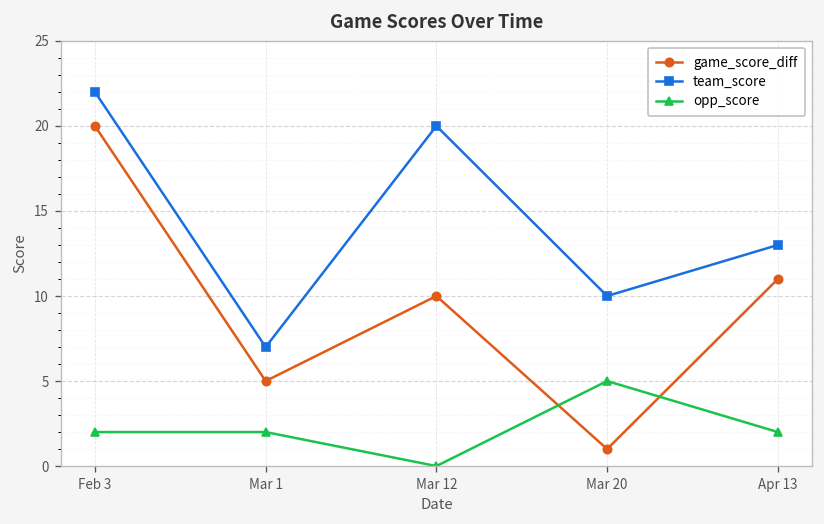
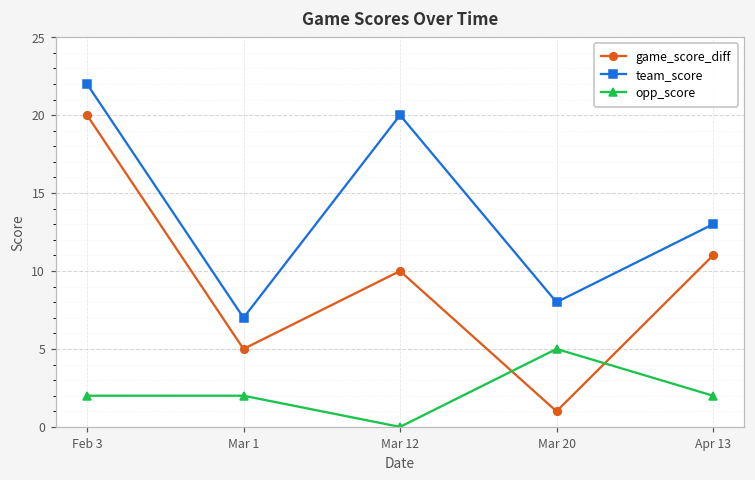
team_score, Mar 20: 10 -> 8
